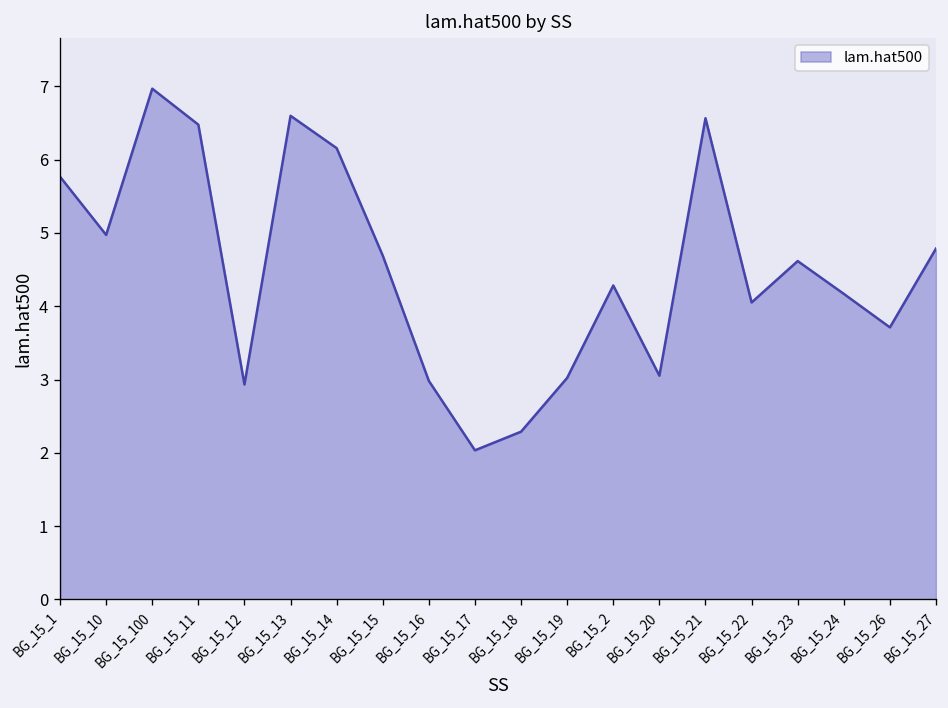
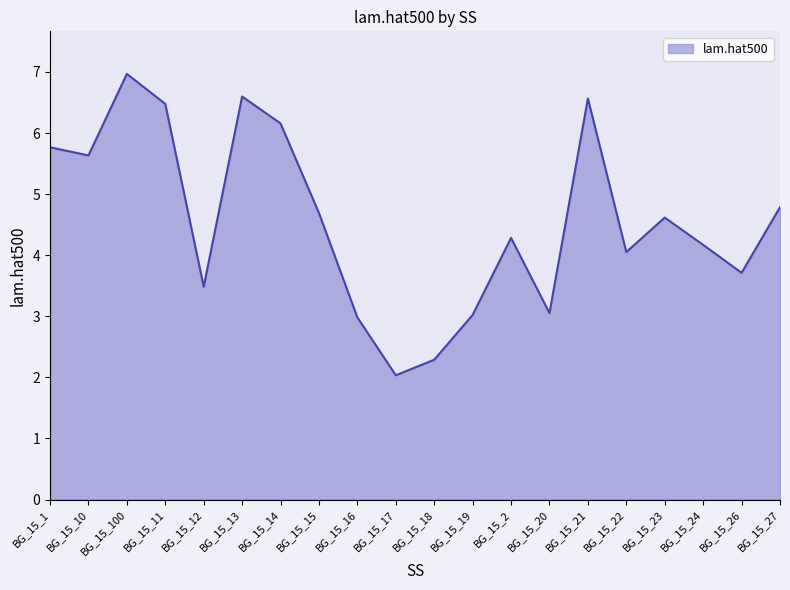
BG_15_10: 5.0 -> 5.6
BG_15_12: 2.9 -> 3.5
